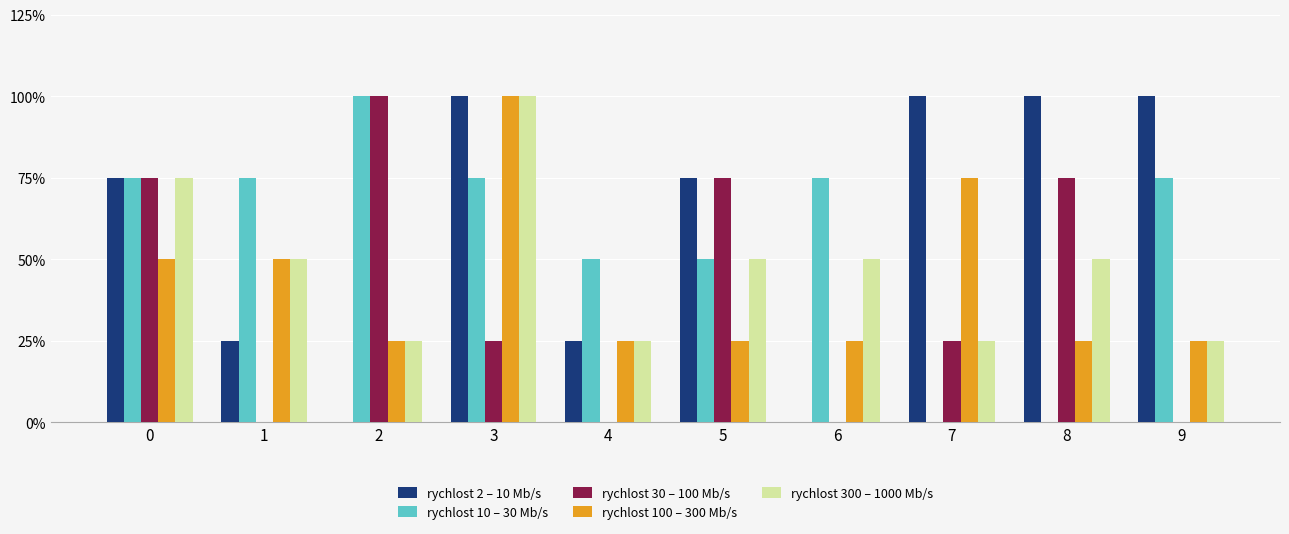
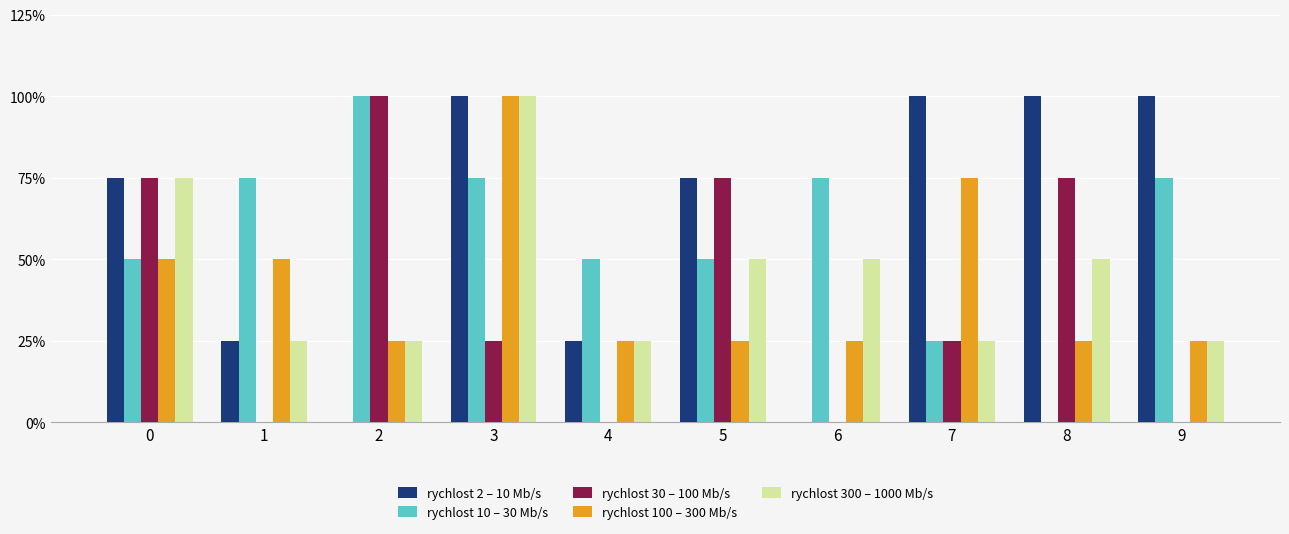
rychlost 10 – 30 Mb/s, 0: 75% -> 50%
rychlost 300 – 1000 Mb/s, 1: 50% -> 25%
rychlost 10 – 30 Mb/s, 7: 0% -> 25%
